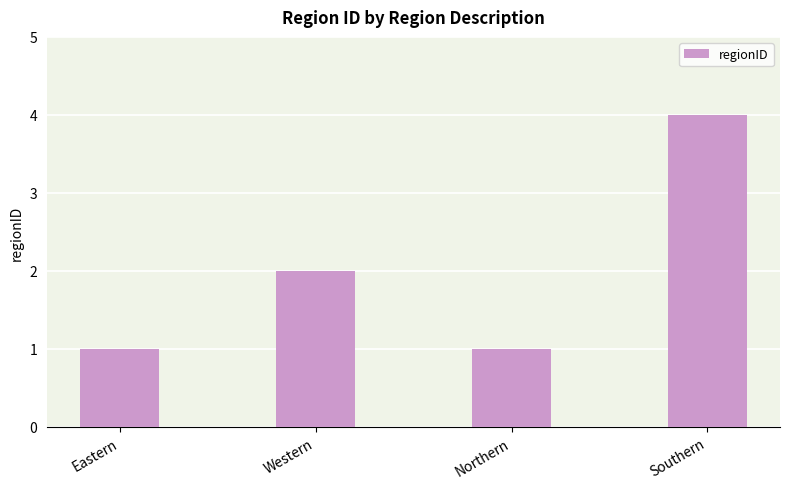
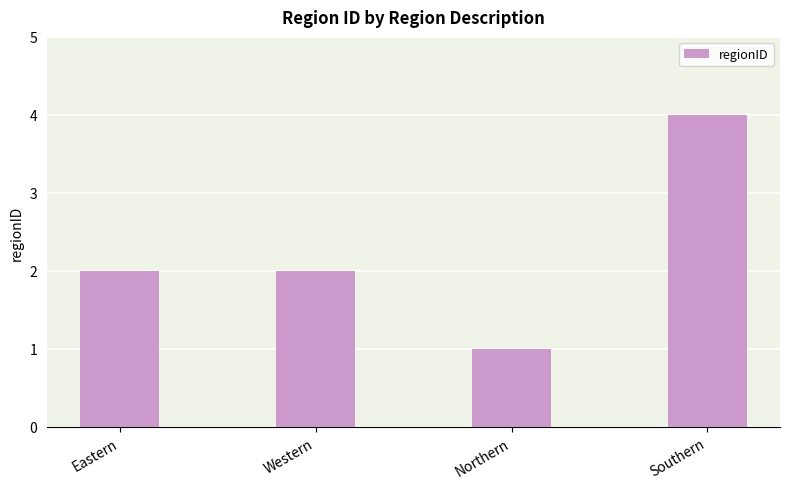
Eastern: 1 -> 2
